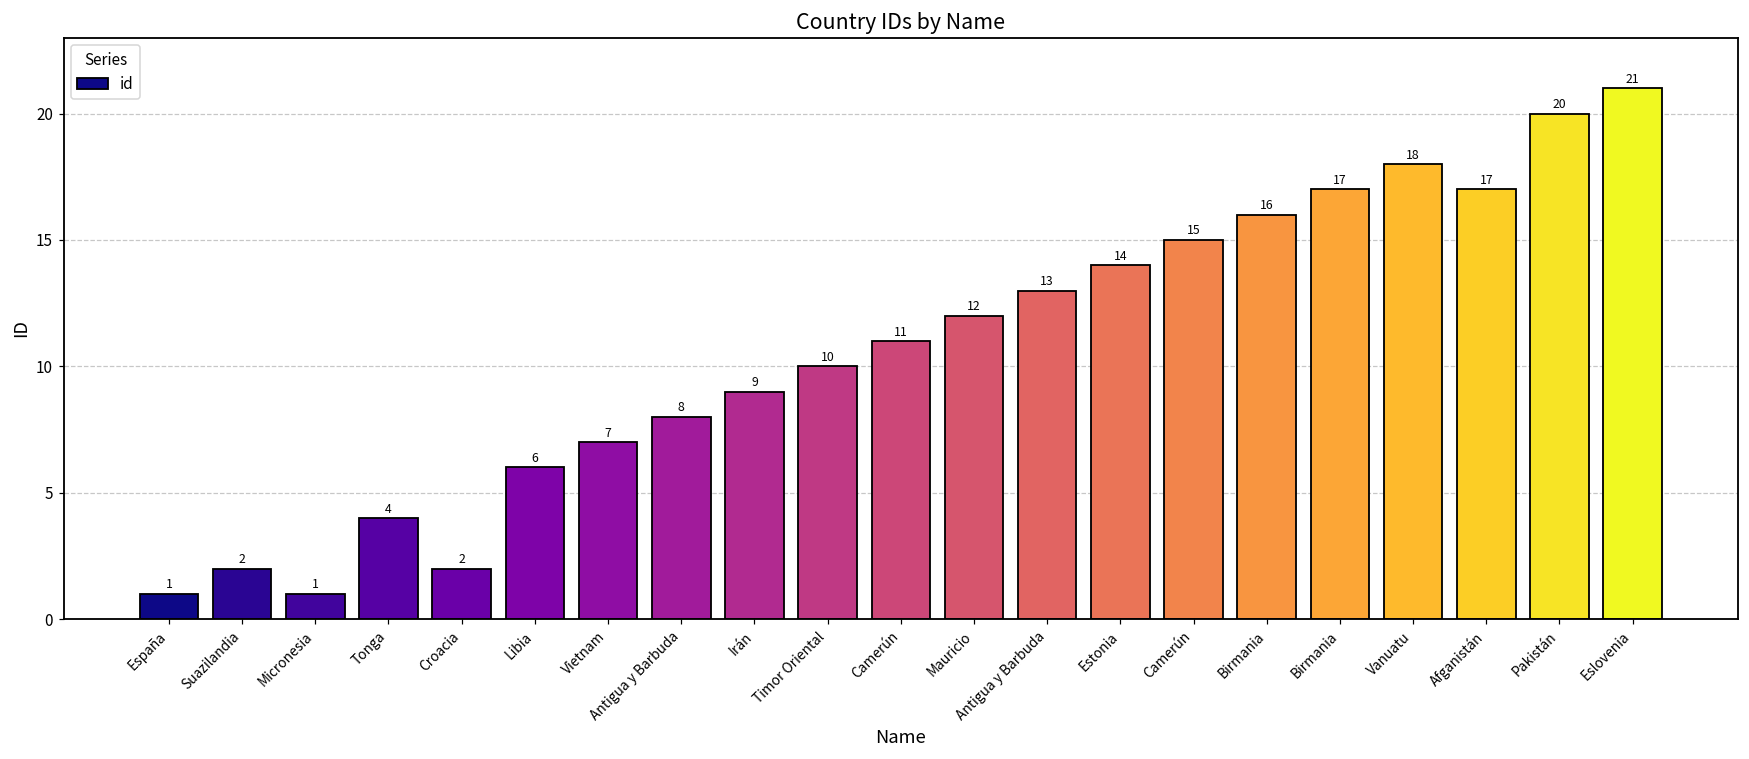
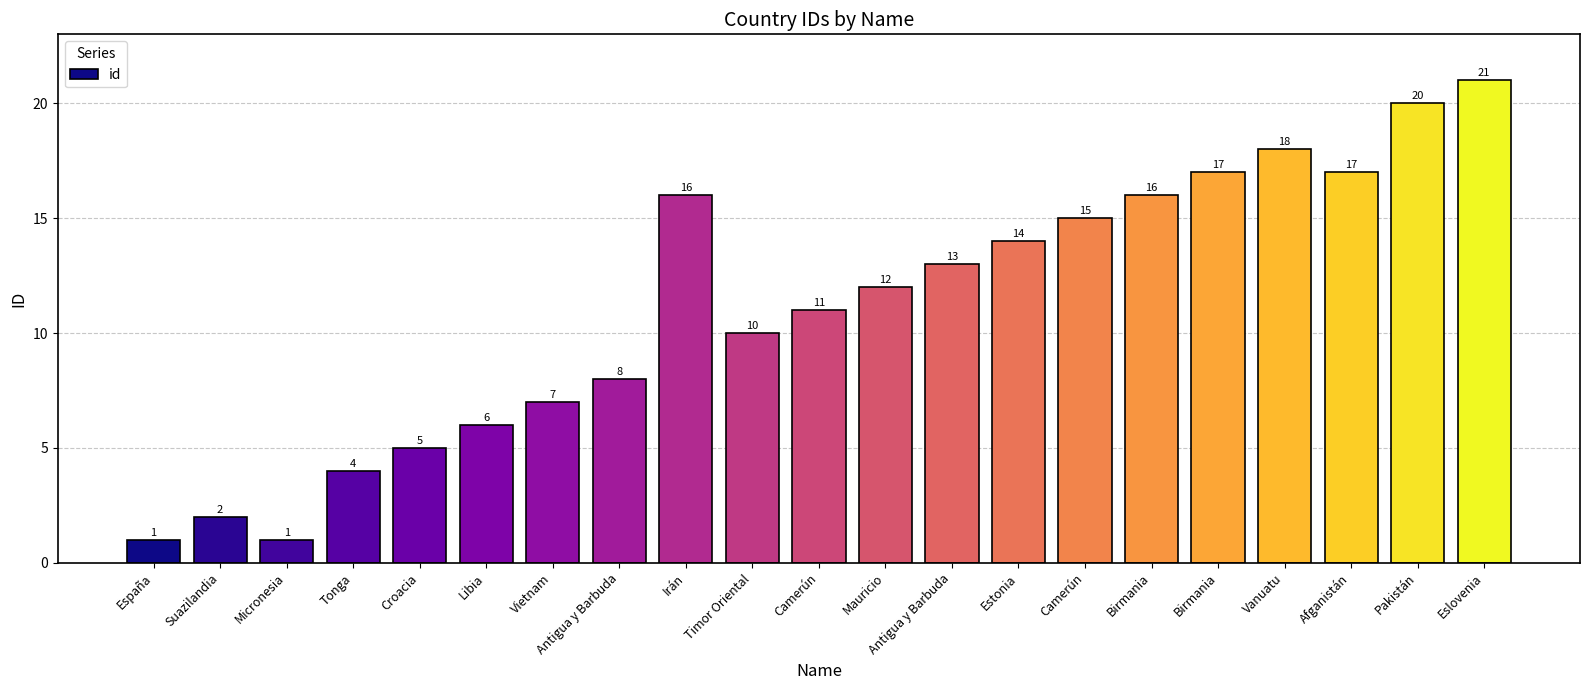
Croacia: 2 -> 5
Irán: 9 -> 16
